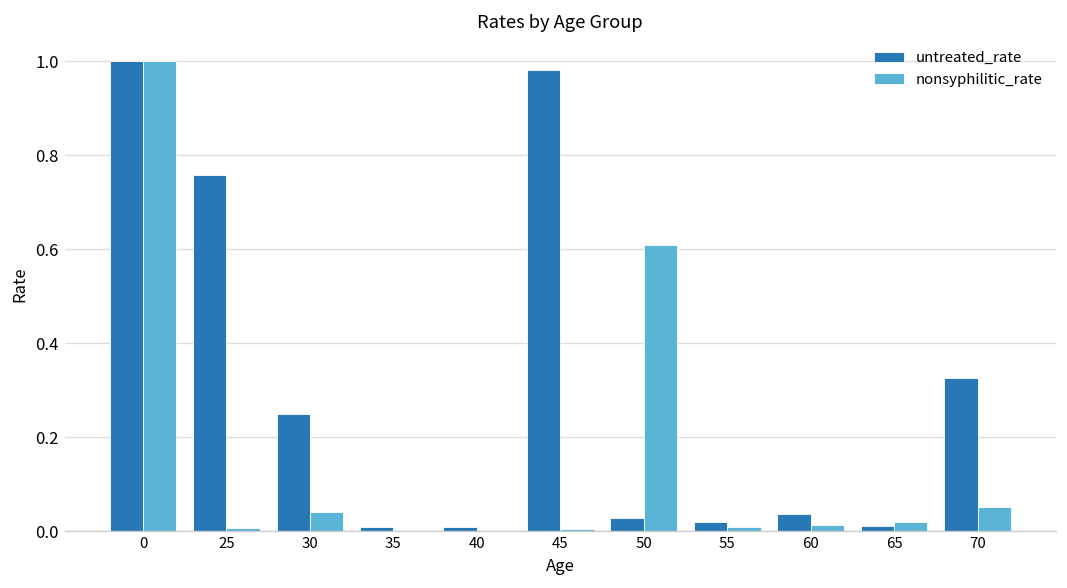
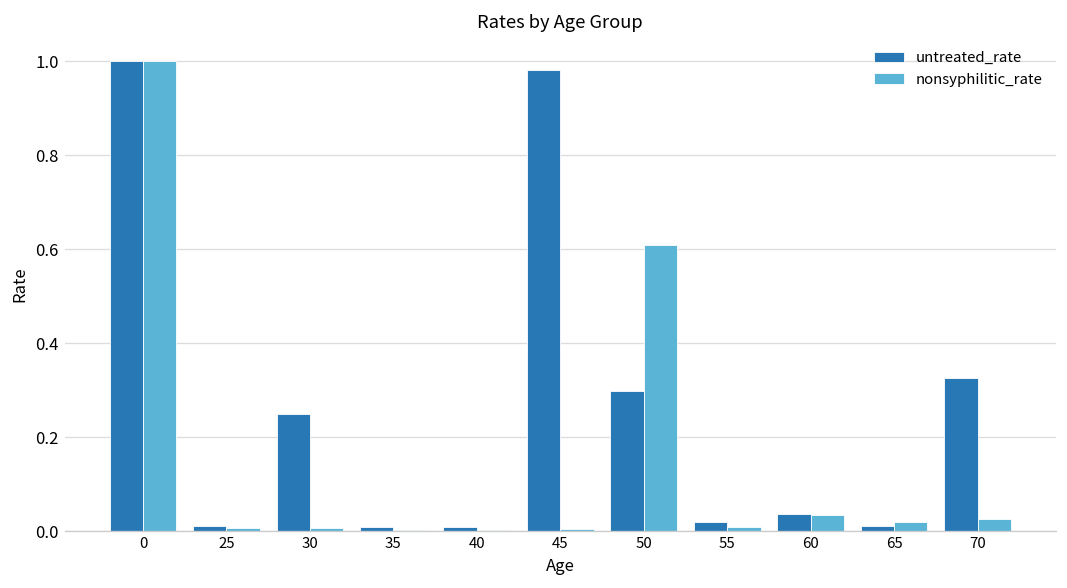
untreated_rate, 25: 0.76 -> 0.01
nonsyphilitic_rate, 30: 0.04 -> 0.01
untreated_rate, 50: 0.03 -> 0.30
nonsyphilitic_rate, 60: 0.01 -> 0.03
nonsyphilitic_rate, 70: 0.05 -> 0.03
